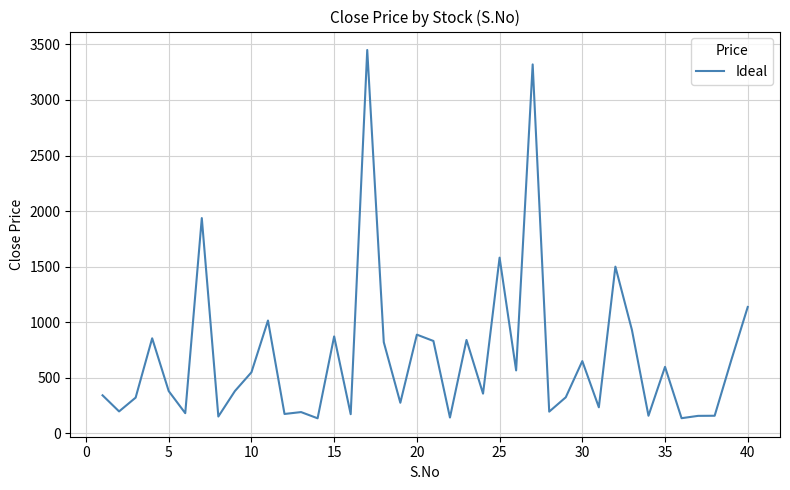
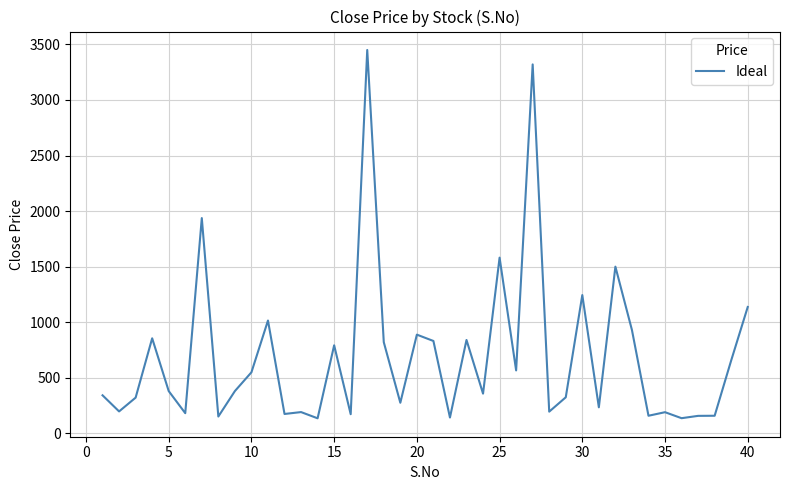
15: 870 -> 790
30: 650 -> 1240
35: 600 -> 190
